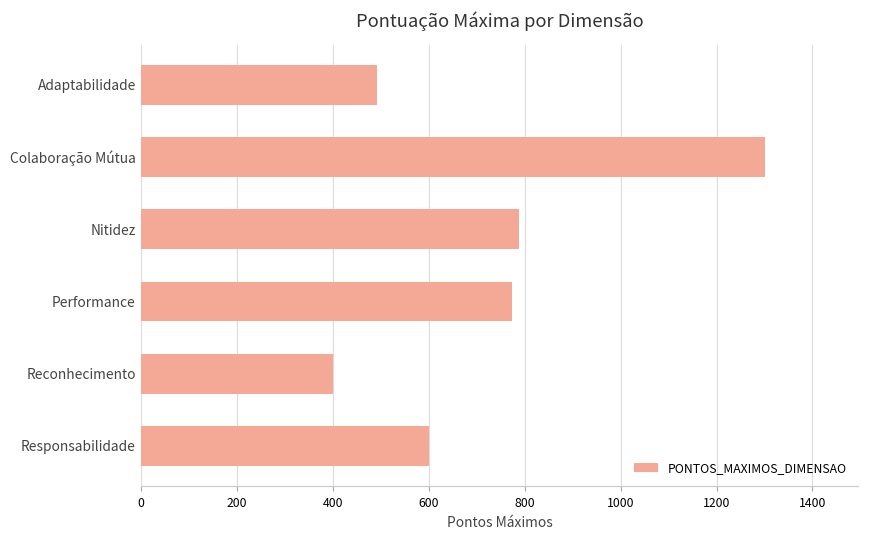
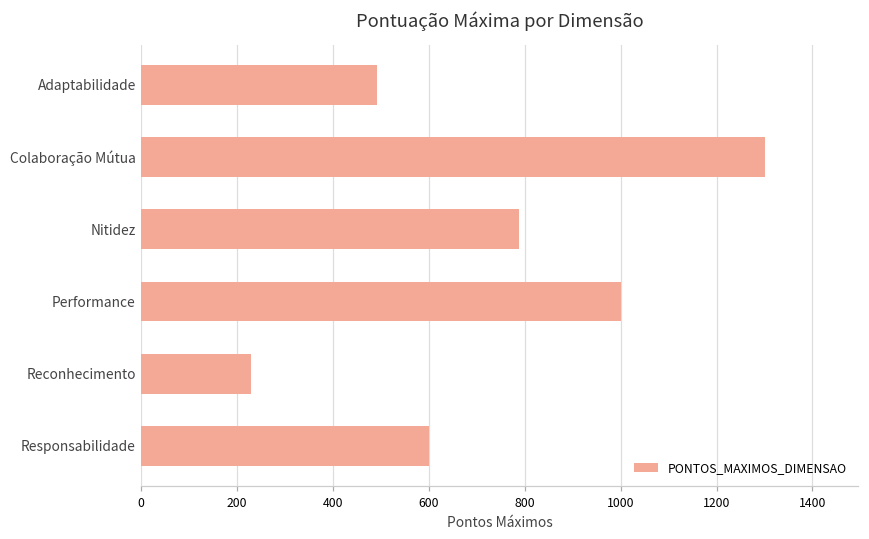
Performance: 770 -> 1000
Reconhecimento: 400 -> 230
